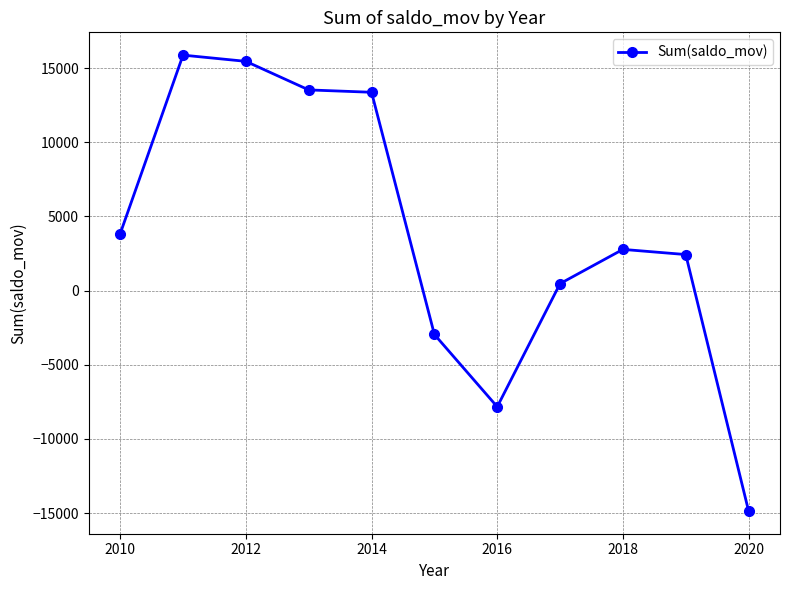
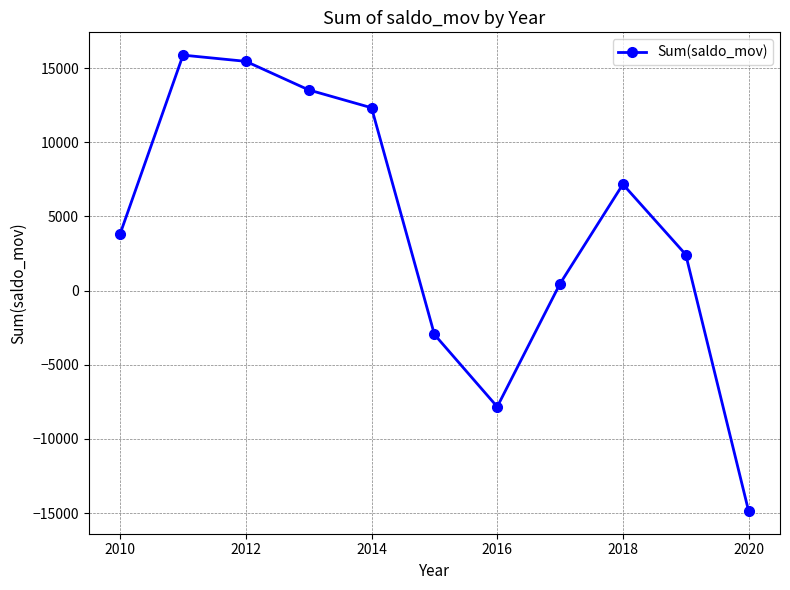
2014: 13400 -> 12300
2018: 2800 -> 7200
